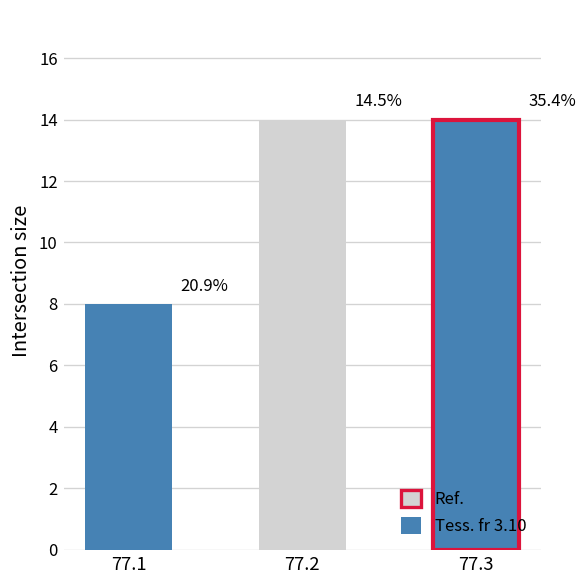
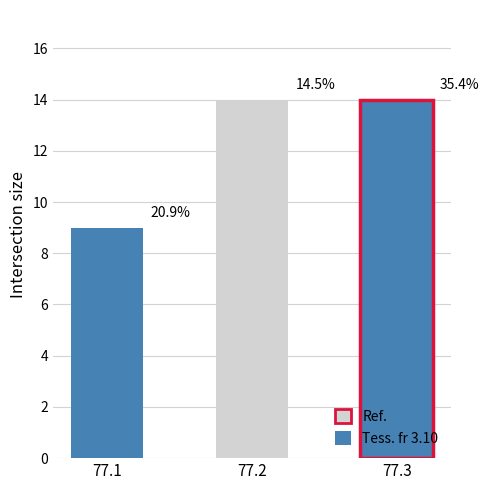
77.1: 8 -> 9
